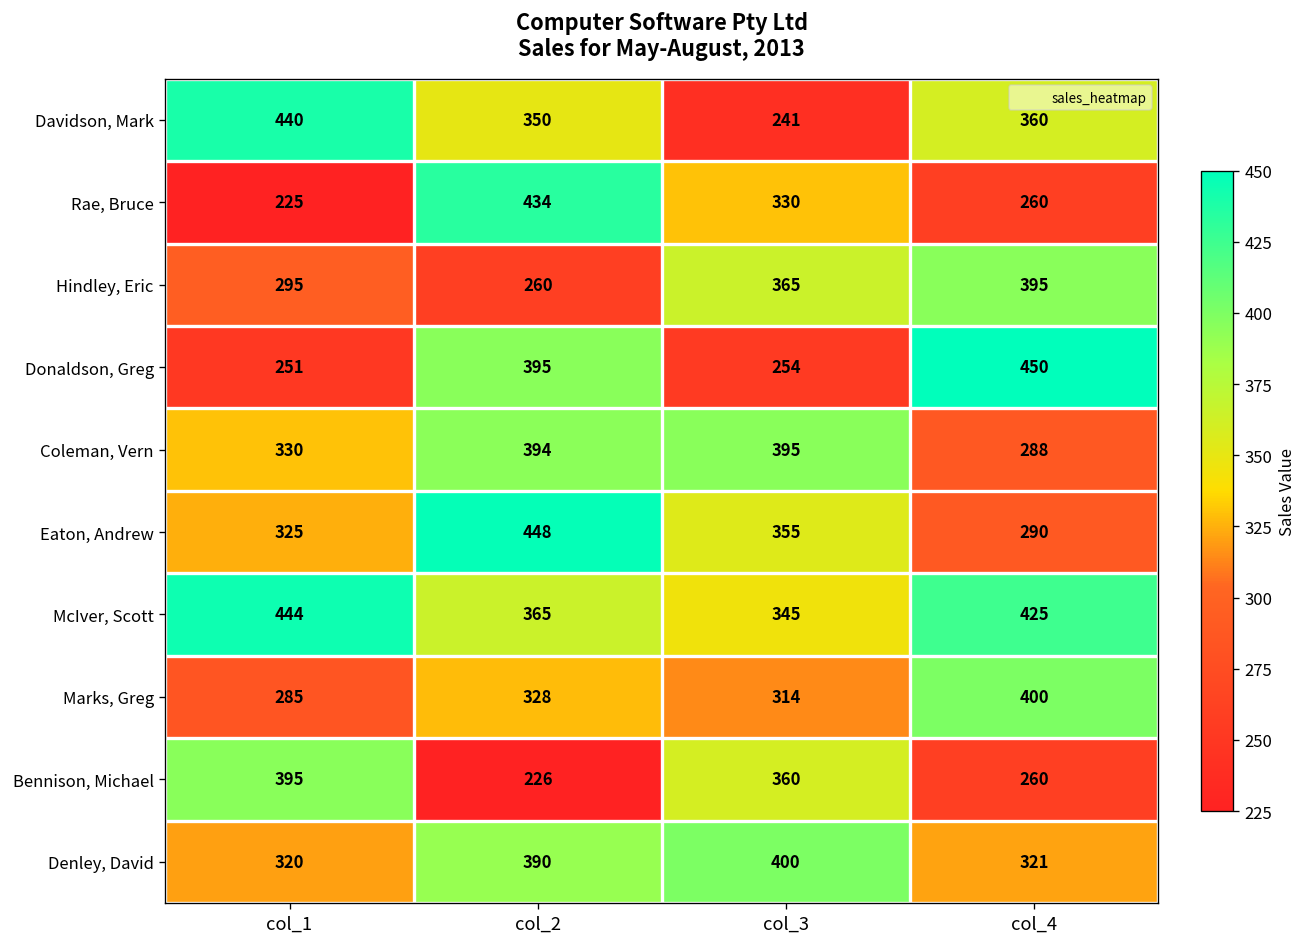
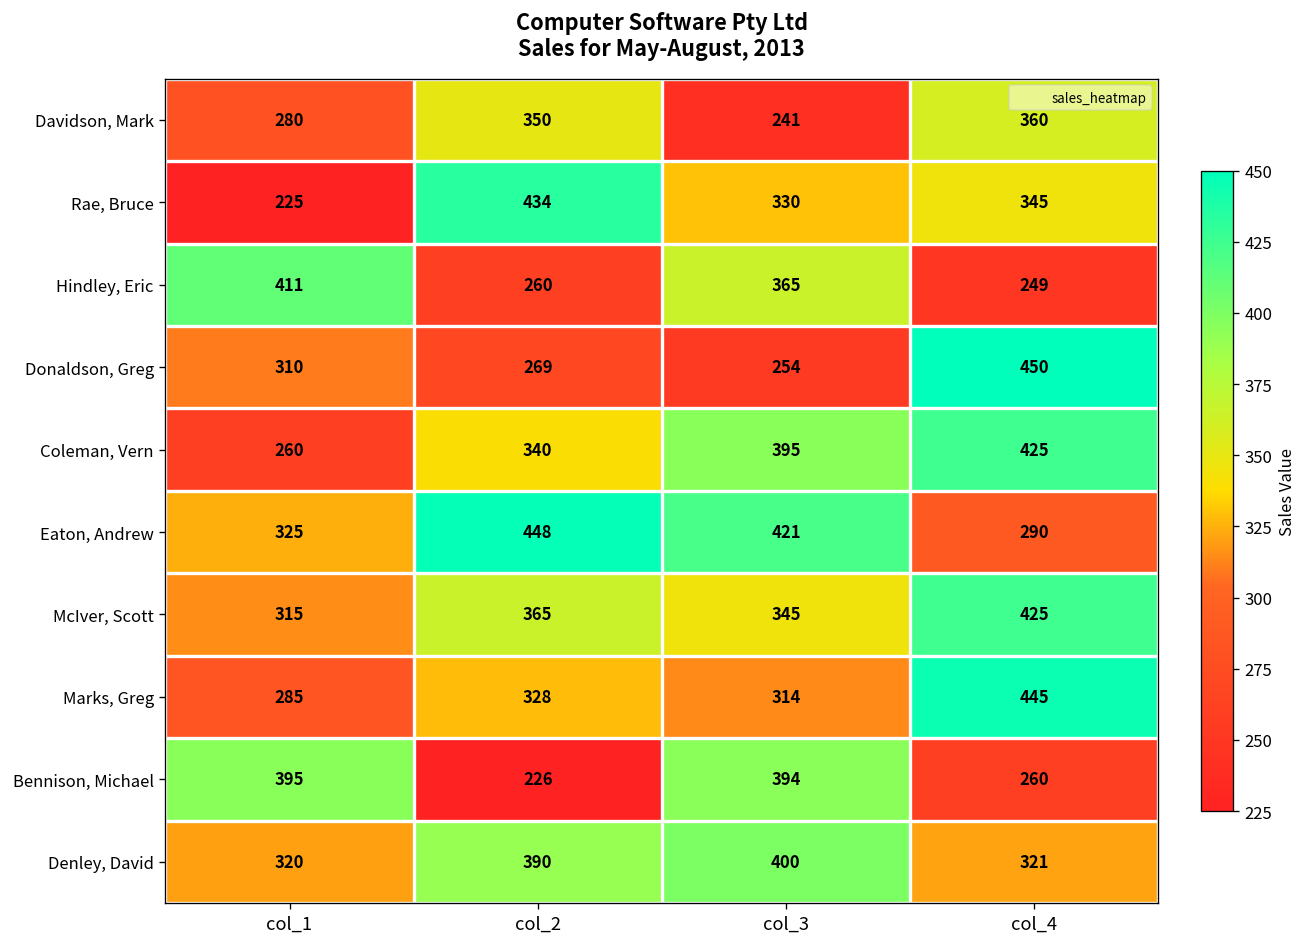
Davidson, Mark, col_1: 440 -> 280
Rae, Bruce, col_4: 260 -> 345
Hindley, Eric, col_1: 295 -> 411
Hindley, Eric, col_4: 395 -> 249
Donaldson, Greg, col_1: 251 -> 310
Donaldson, Greg, col_2: 395 -> 269
Coleman, Vern, col_1: 330 -> 260
Coleman, Vern, col_2: 394 -> 340
Coleman, Vern, col_4: 288 -> 425
Eaton, Andrew, col_3: 355 -> 421
McIver, Scott, col_1: 444 -> 315
Marks, Greg, col_4: 400 -> 445
Bennison, Michael, col_3: 360 -> 394
